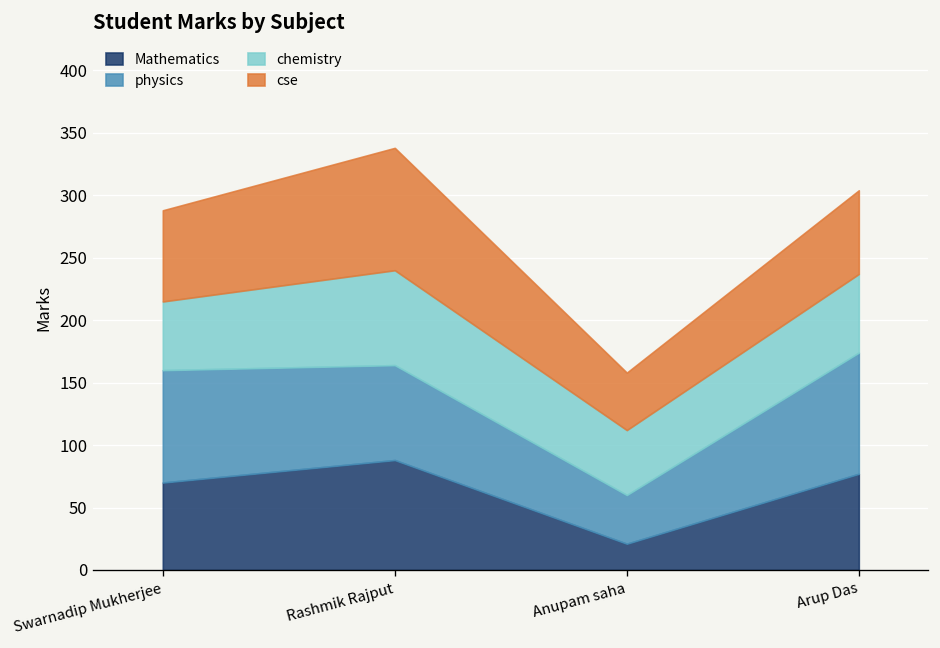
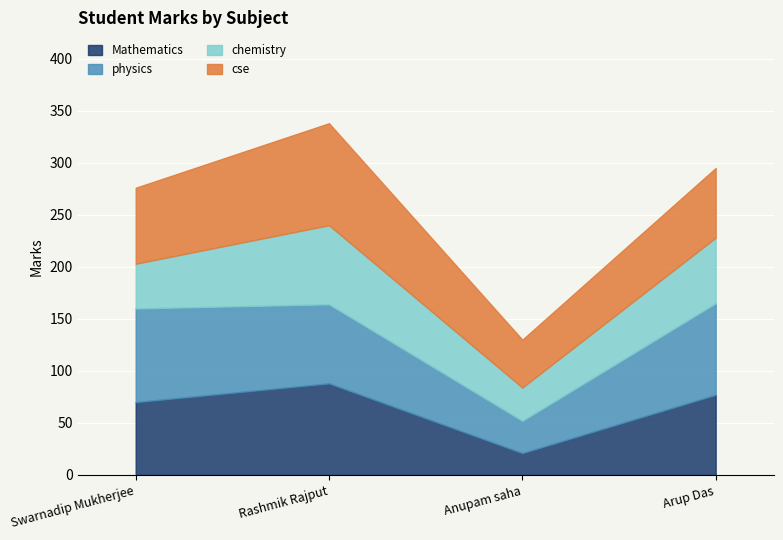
chemistry, Swarnadip Mukherjee: 55 -> 43
physics, Anupam saha: 39 -> 31
chemistry, Anupam saha: 52 -> 32
physics, Arup Das: 97 -> 88
